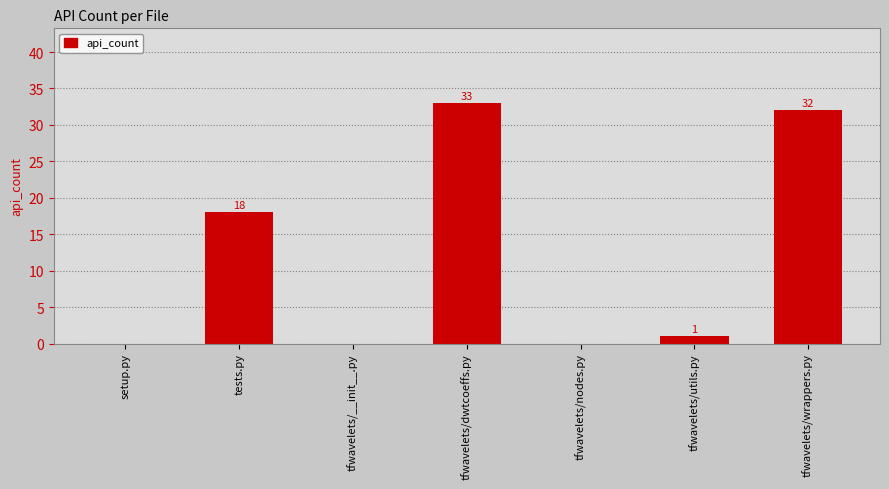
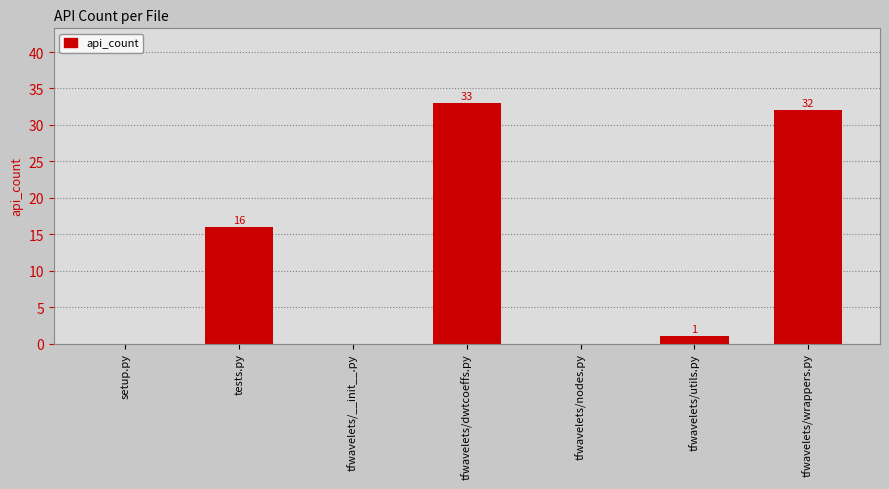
tests.py: 18 -> 16
